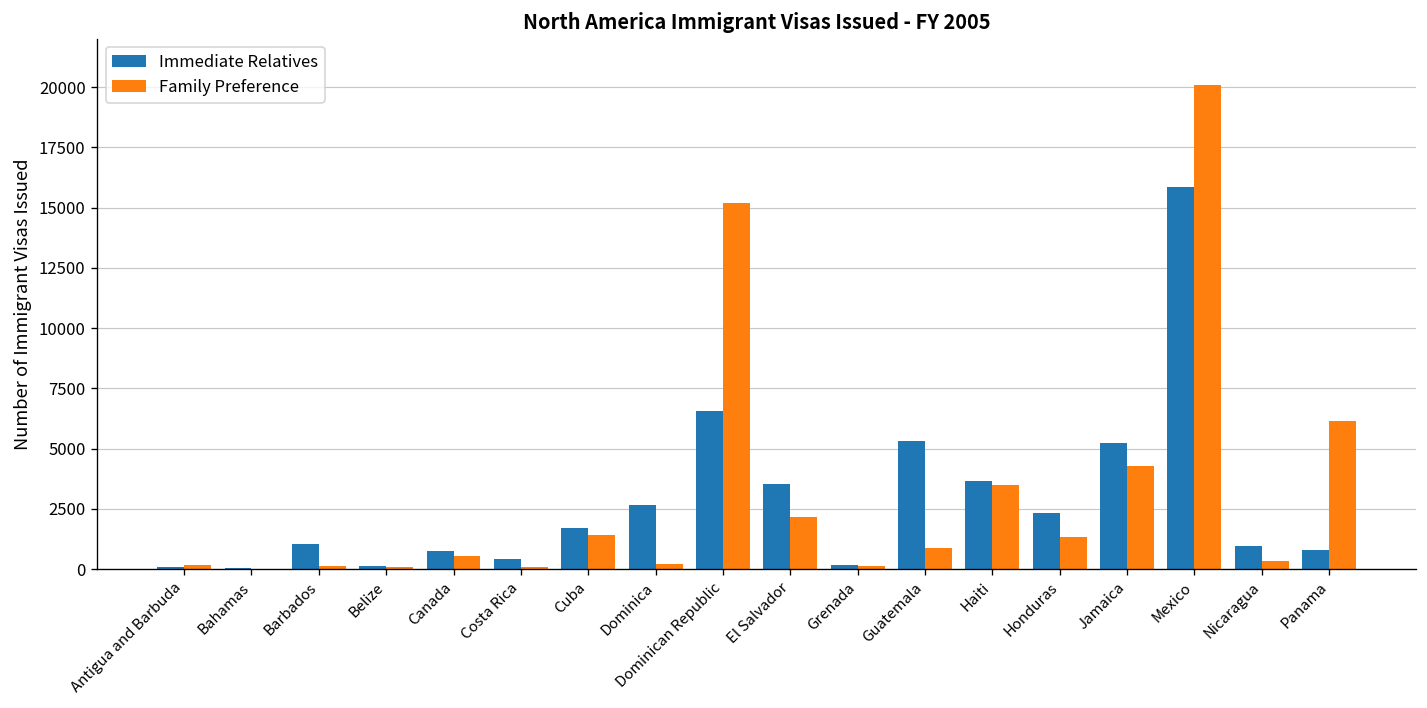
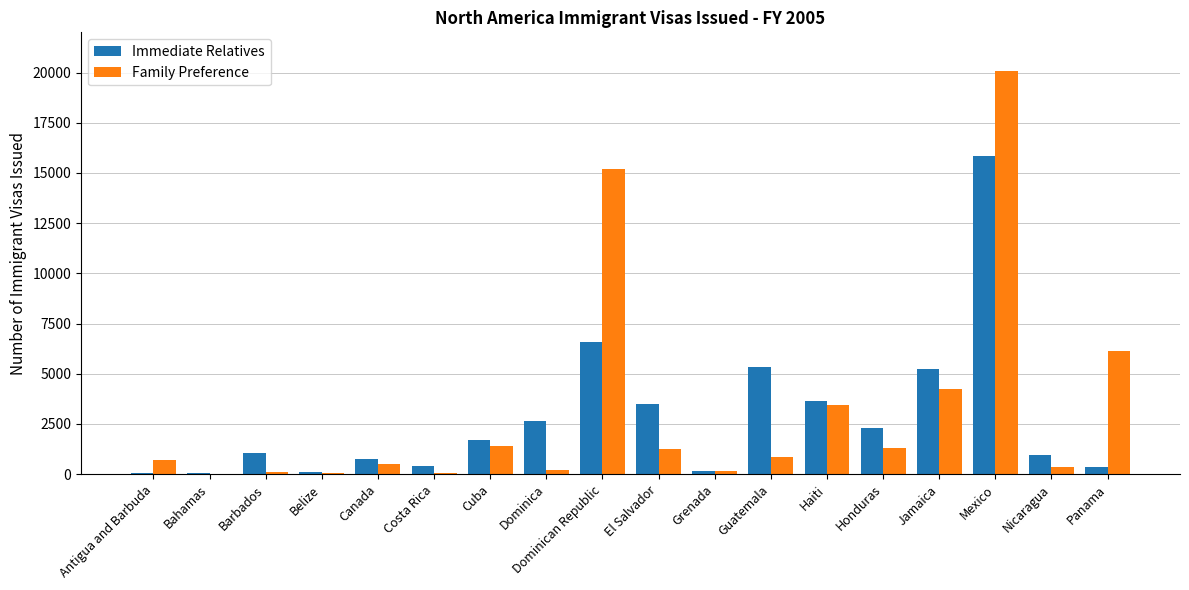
Family Preference, Antigua and Barbuda: 200 -> 700
Family Preference, El Salvador: 2200 -> 1300
Immediate Relatives, Panama: 800 -> 400
